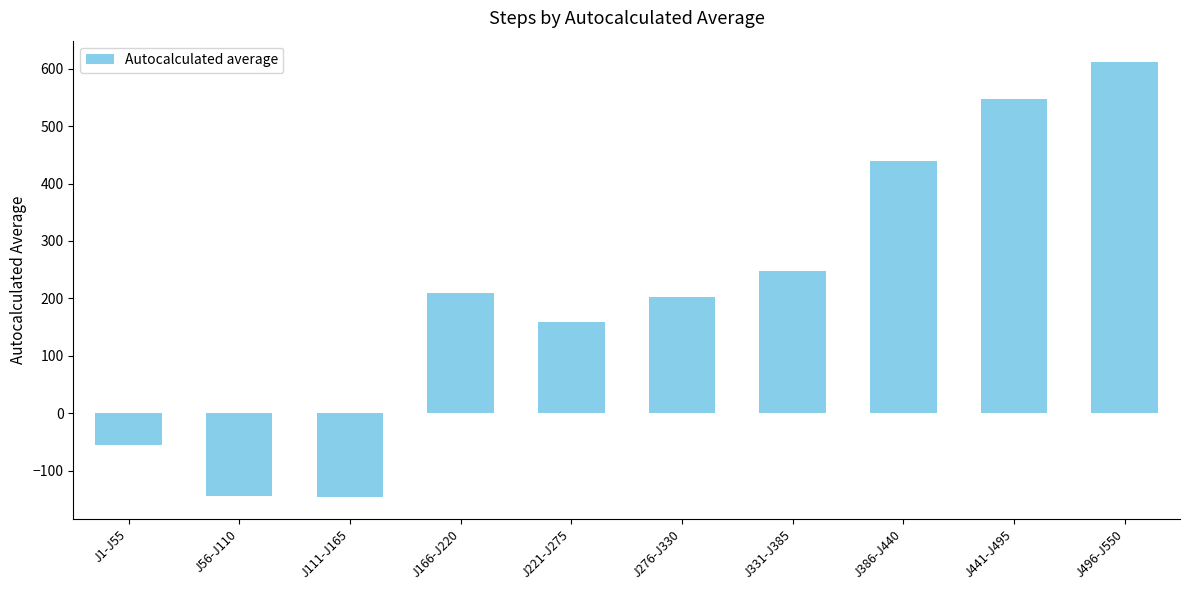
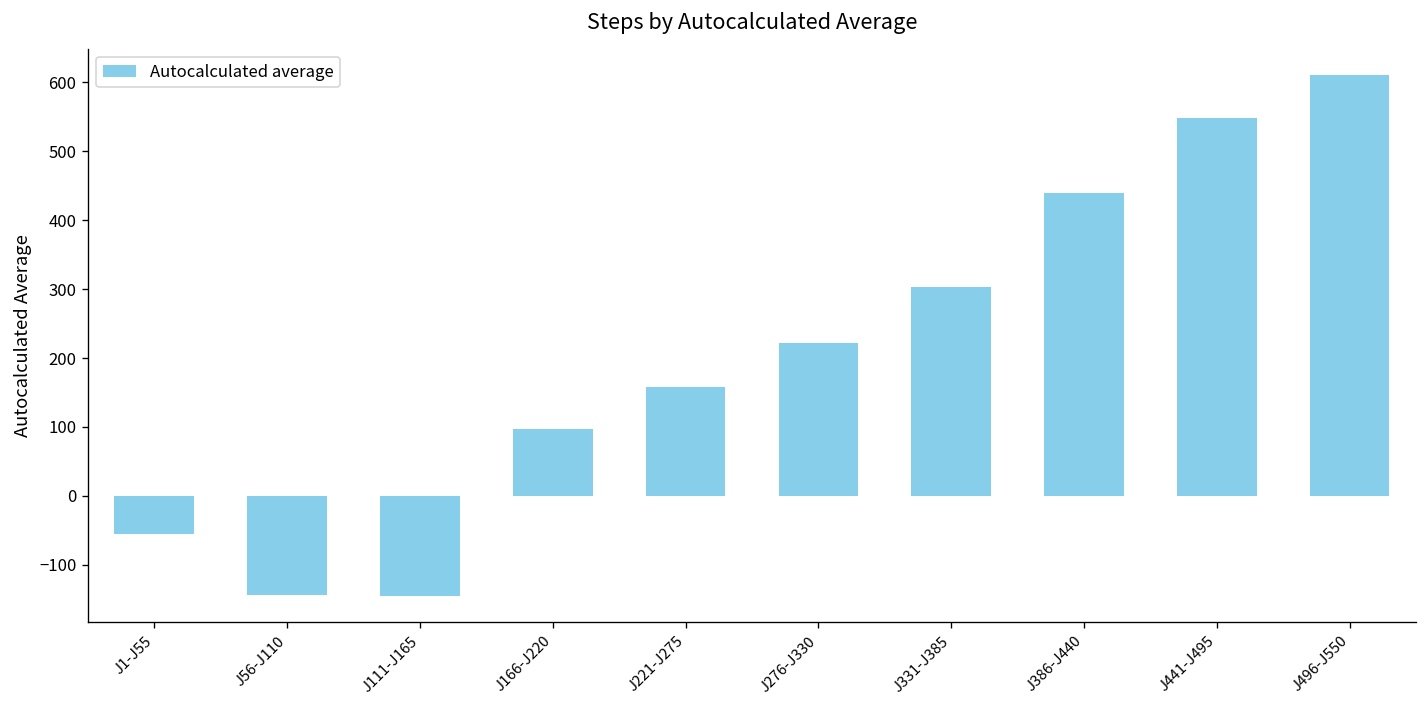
J166-J220: 210 -> 100
J276-J330: 200 -> 220
J331-J385: 250 -> 300
